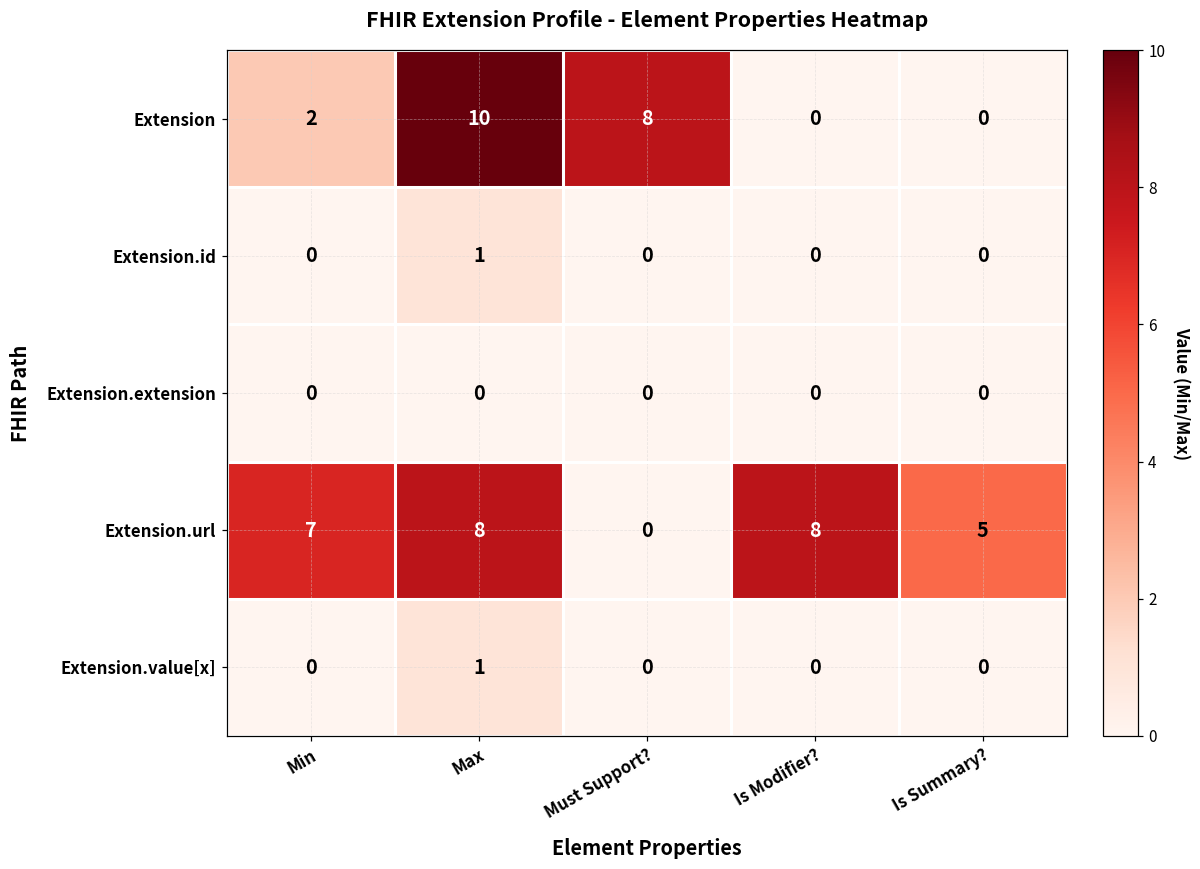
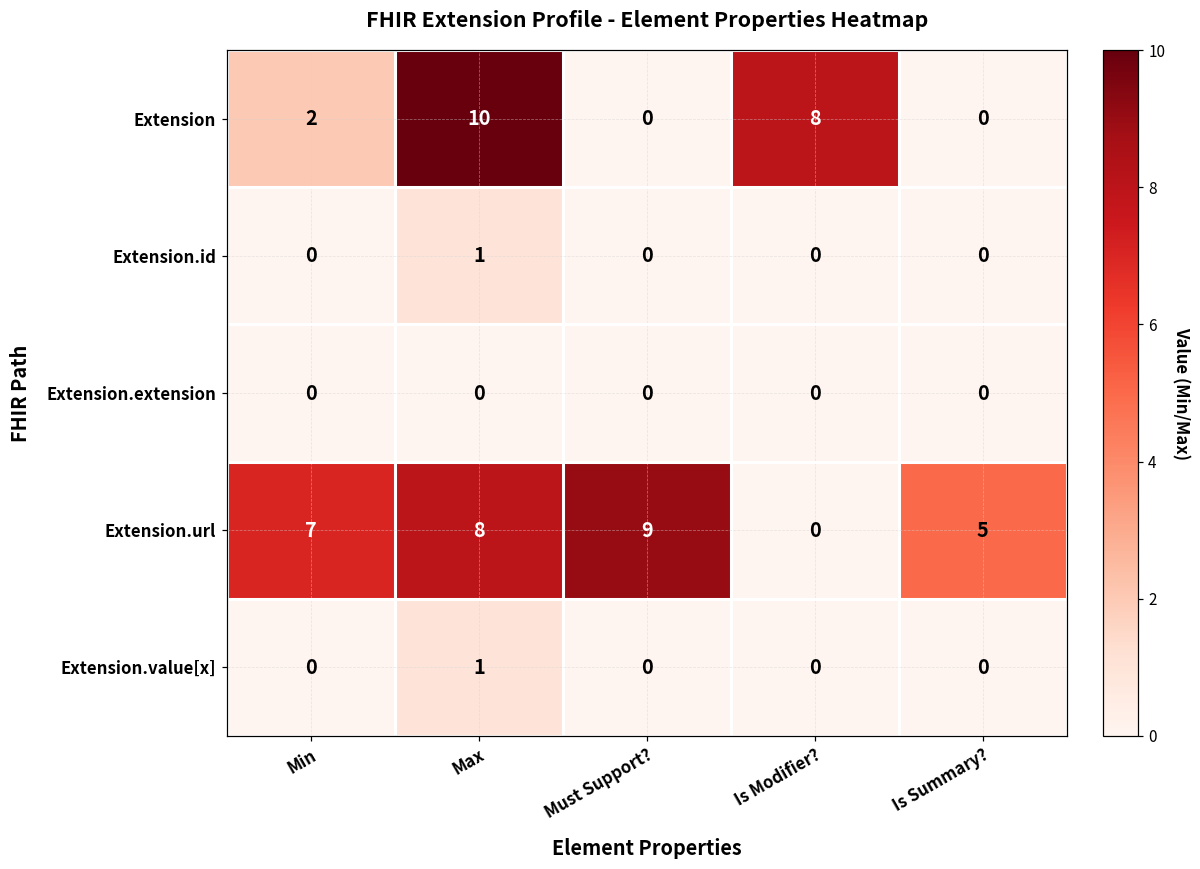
Extension, Must Support?: 8 -> 0
Extension, Is Modifier?: 0 -> 8
Extension.url, Must Support?: 0 -> 9
Extension.url, Is Modifier?: 8 -> 0
